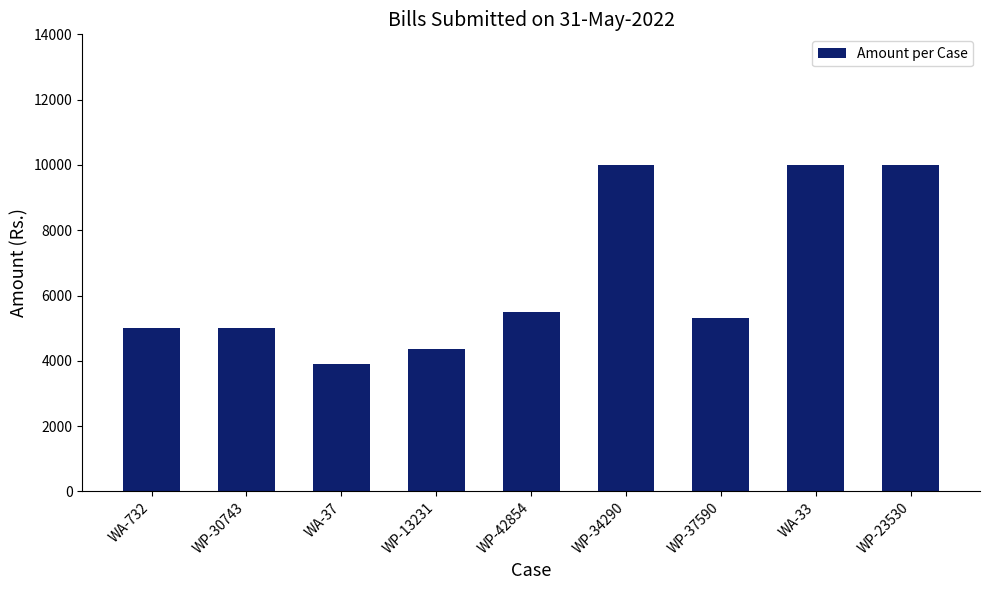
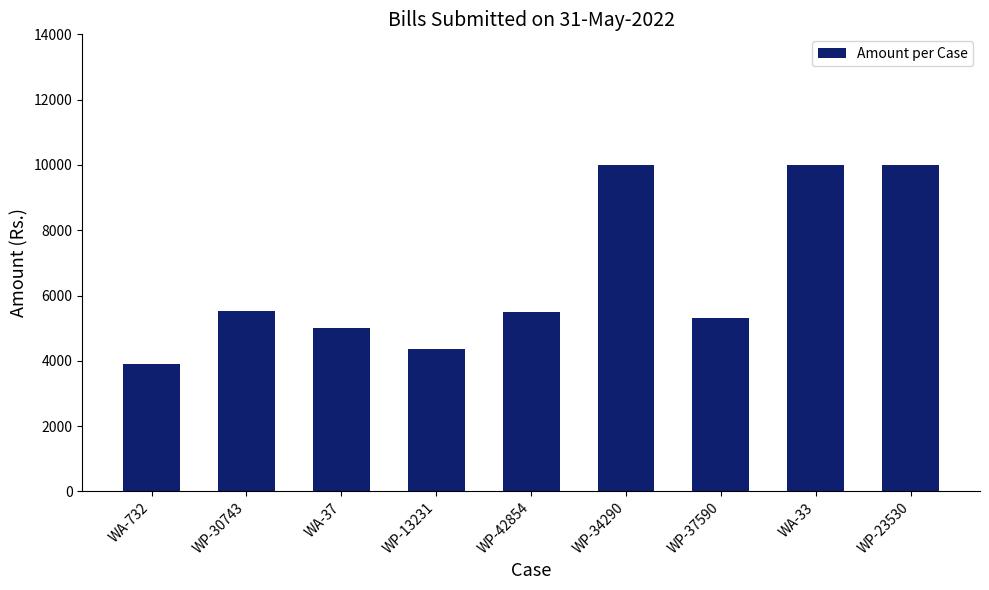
WA-732: 5000 -> 3900
WP-30743: 5000 -> 5500
WA-37: 3900 -> 5000
